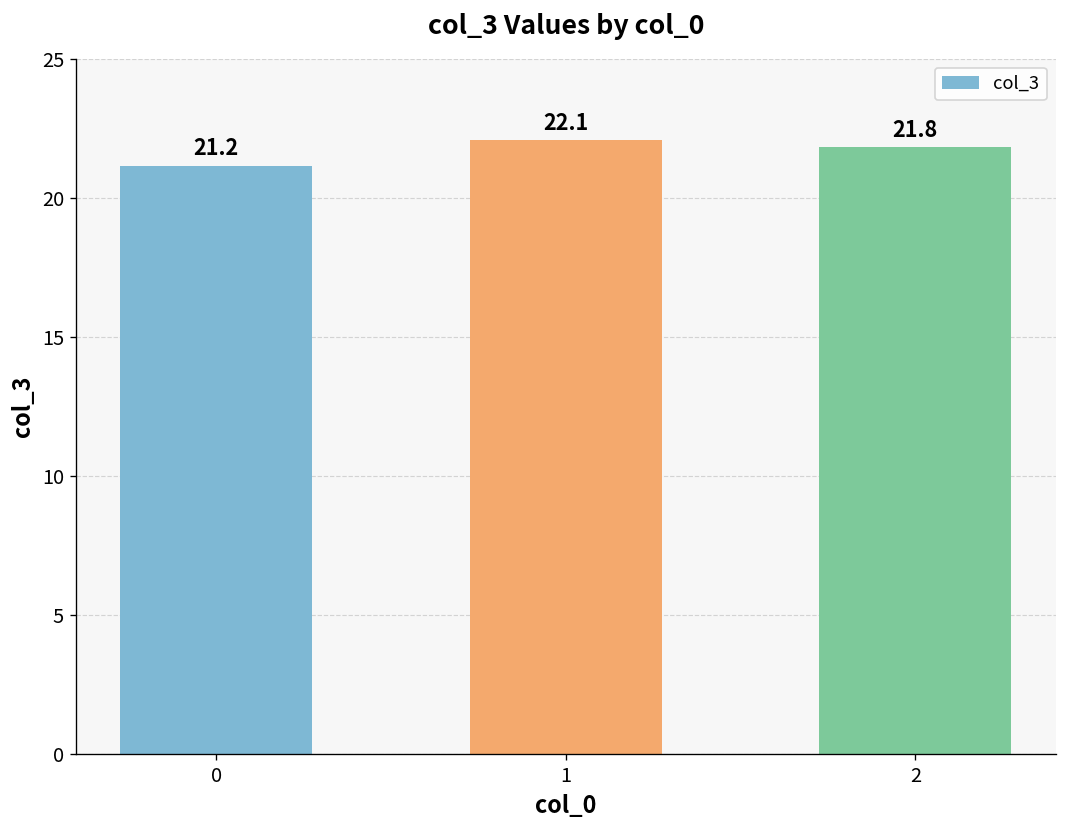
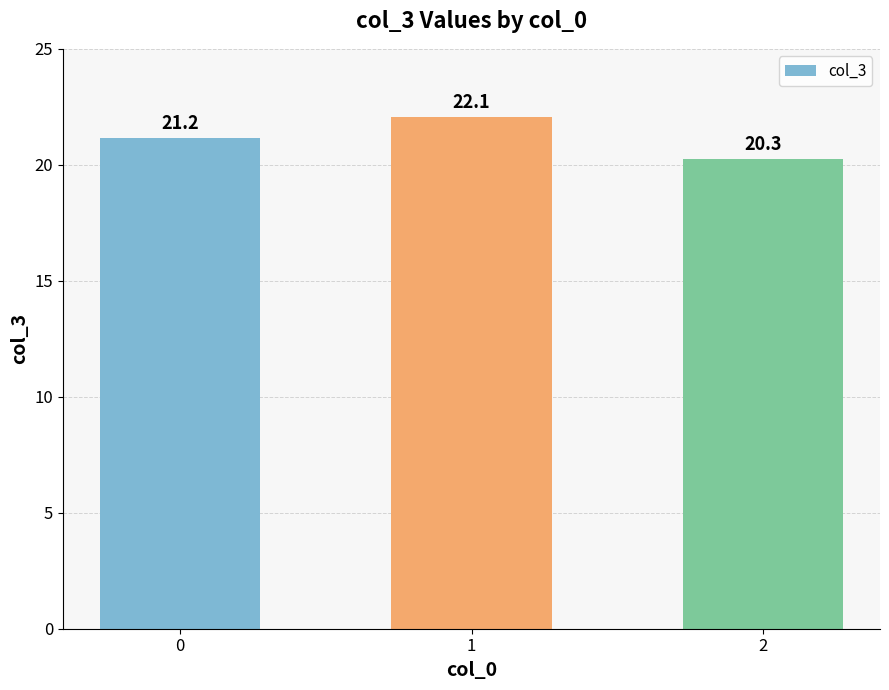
2: 21.8 -> 20.3
